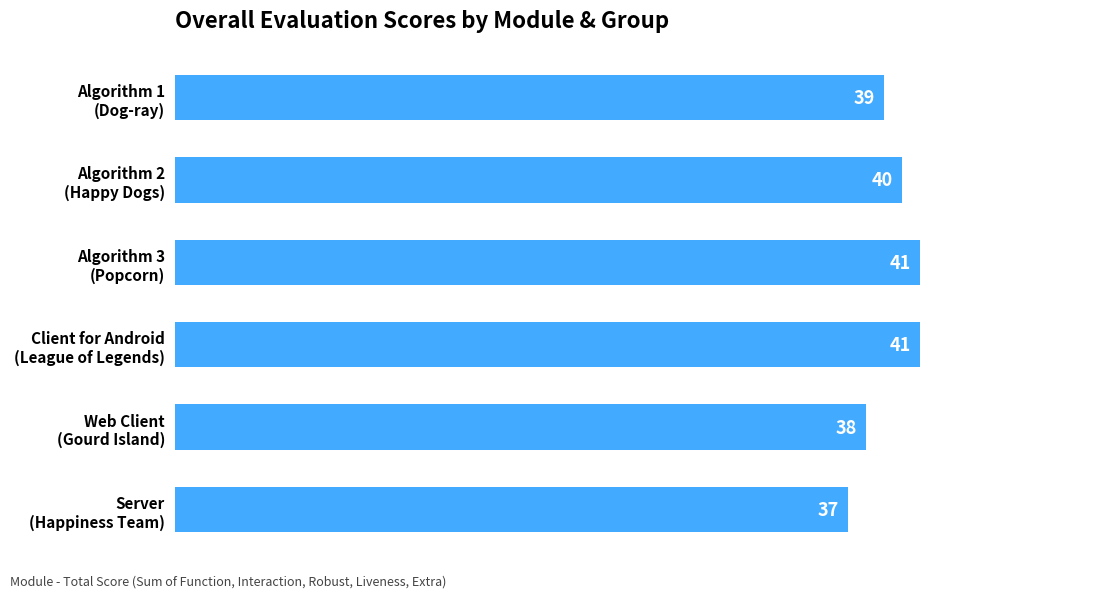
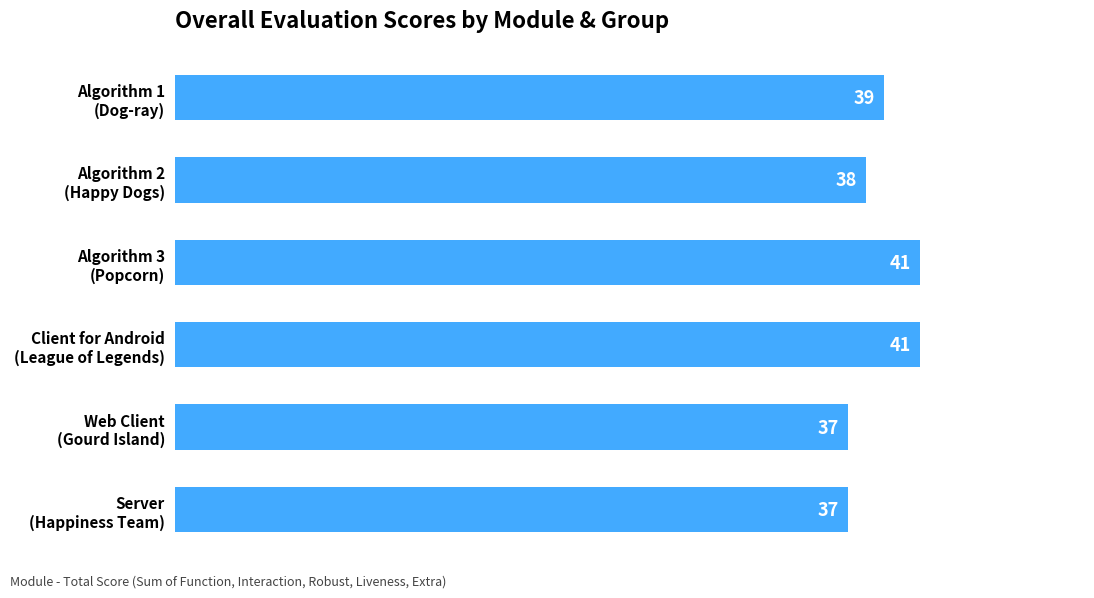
Algorithm 2 (Happy Dogs): 40 -> 38
Web Client (Gourd Island): 38 -> 37
